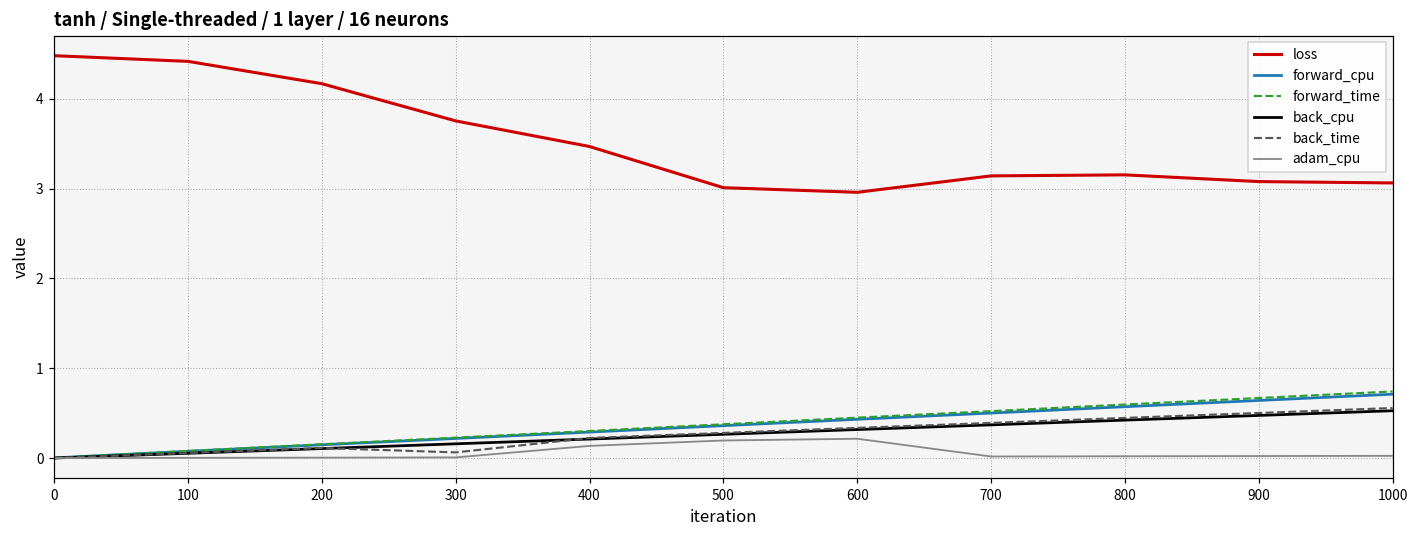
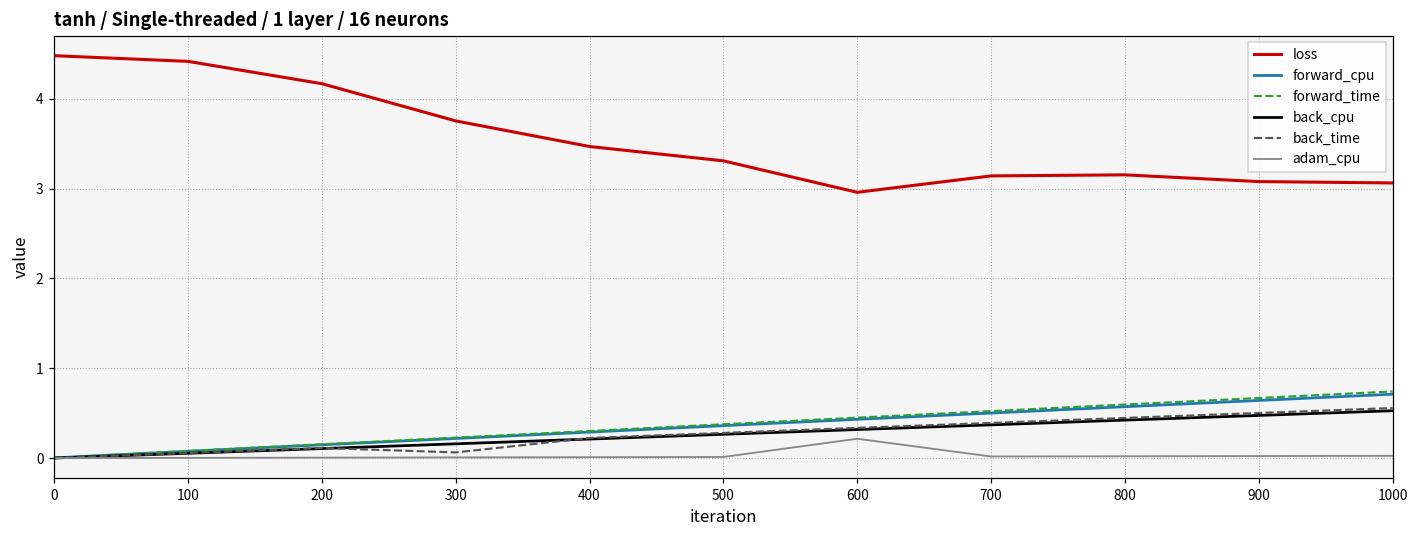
adam_cpu, 400: 0.1 -> 0.0
loss, 500: 3.0 -> 3.3
adam_cpu, 500: 0.2 -> 0.0
